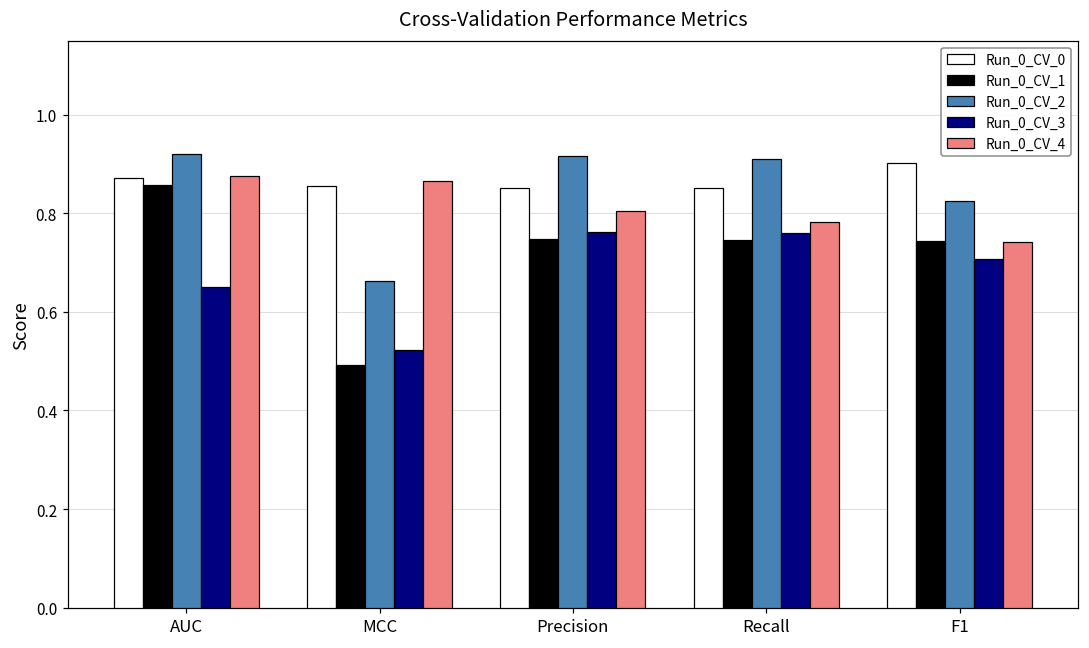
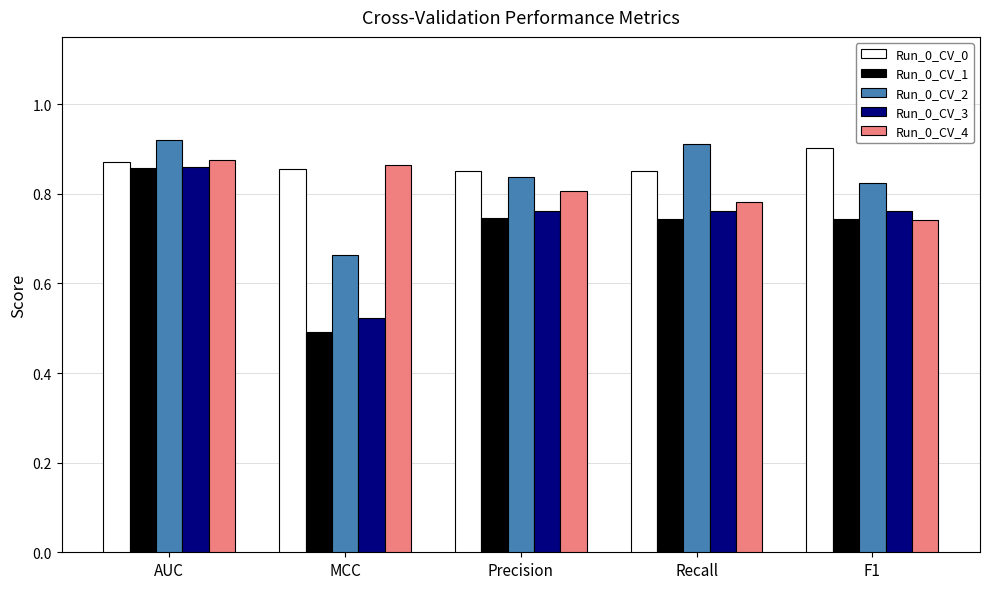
Run_0_CV_3, AUC: 0.65 -> 0.86
Run_0_CV_2, Precision: 0.92 -> 0.84
Run_0_CV_3, F1: 0.71 -> 0.76
